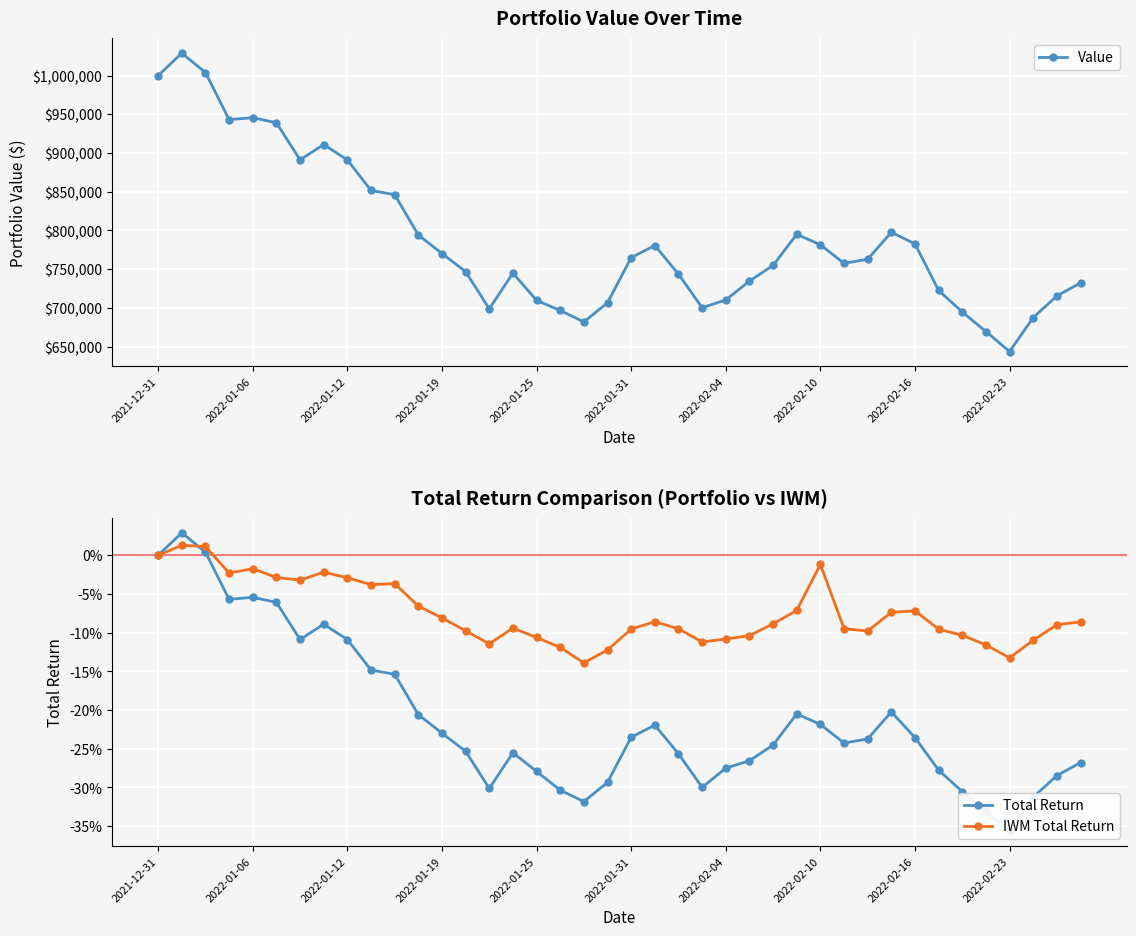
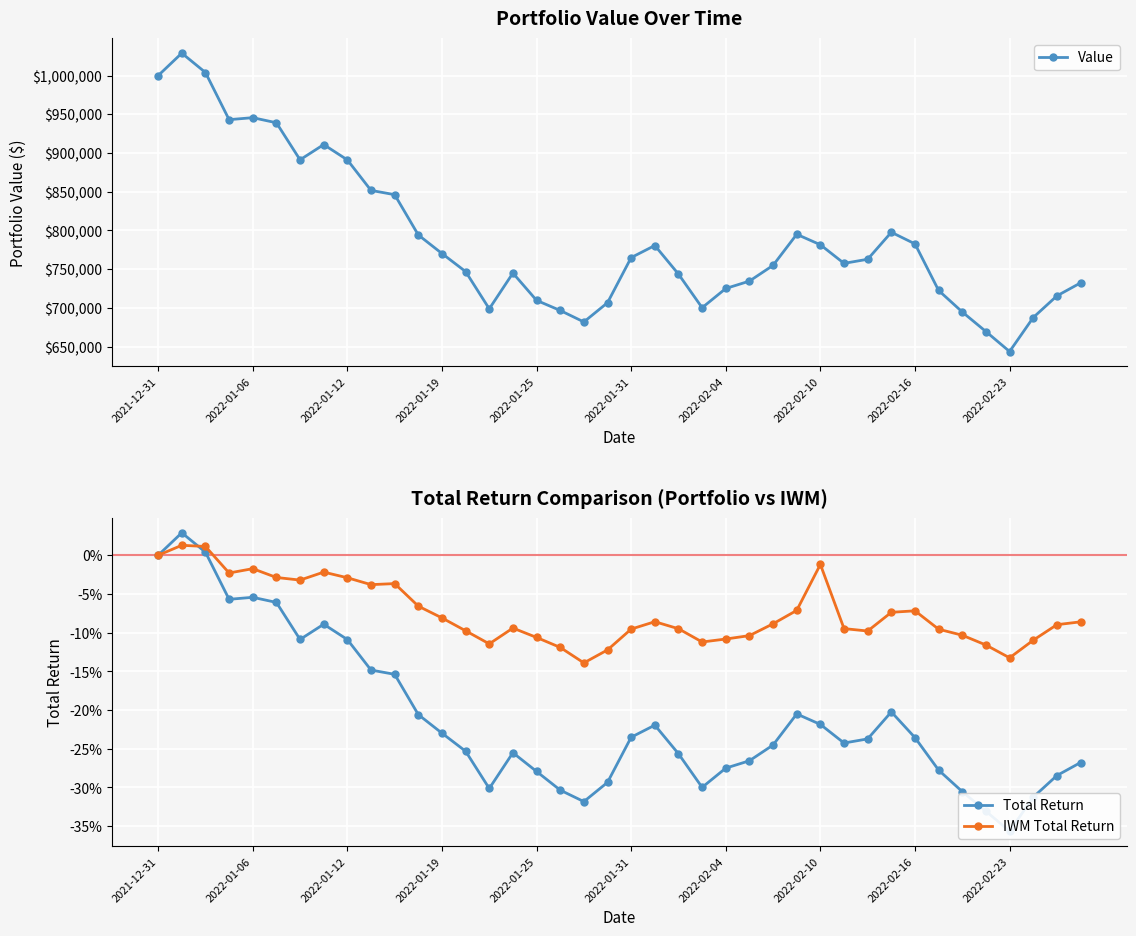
Portfolio Value Over Time, 2022-02-04: $710,000 -> $730,000
